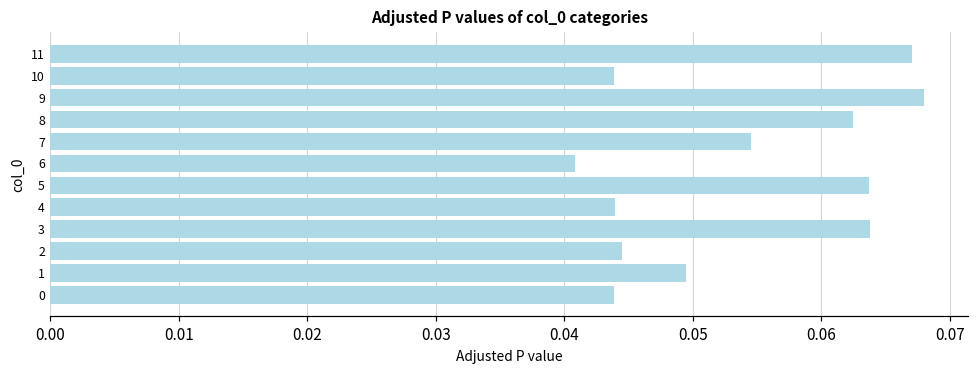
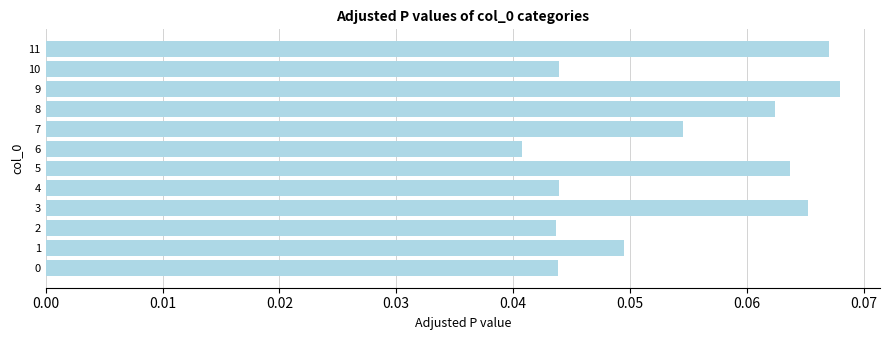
3: 0.0638 -> 0.0653
2: 0.0445 -> 0.0437
